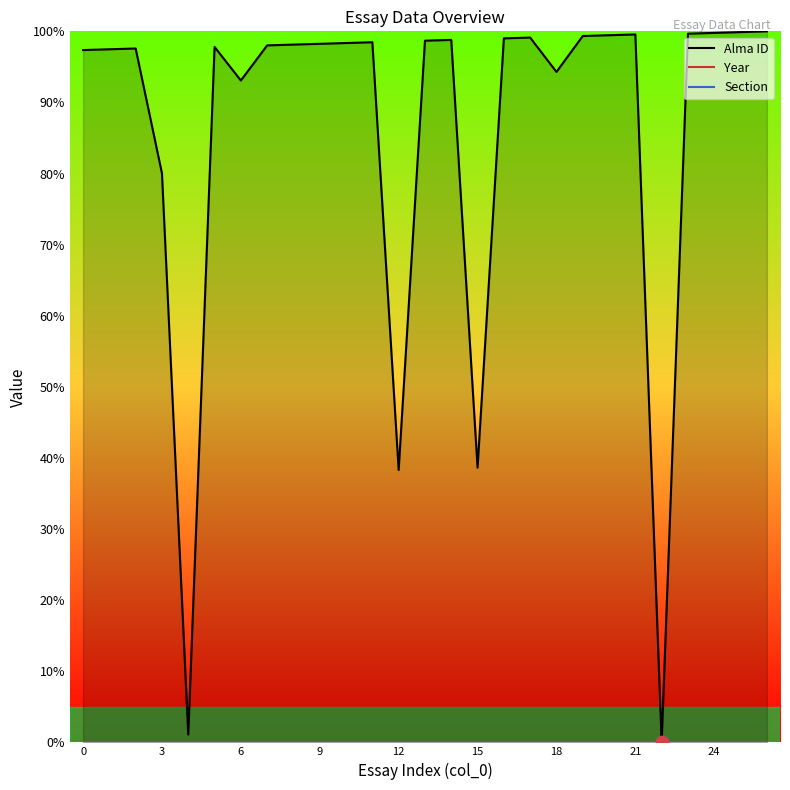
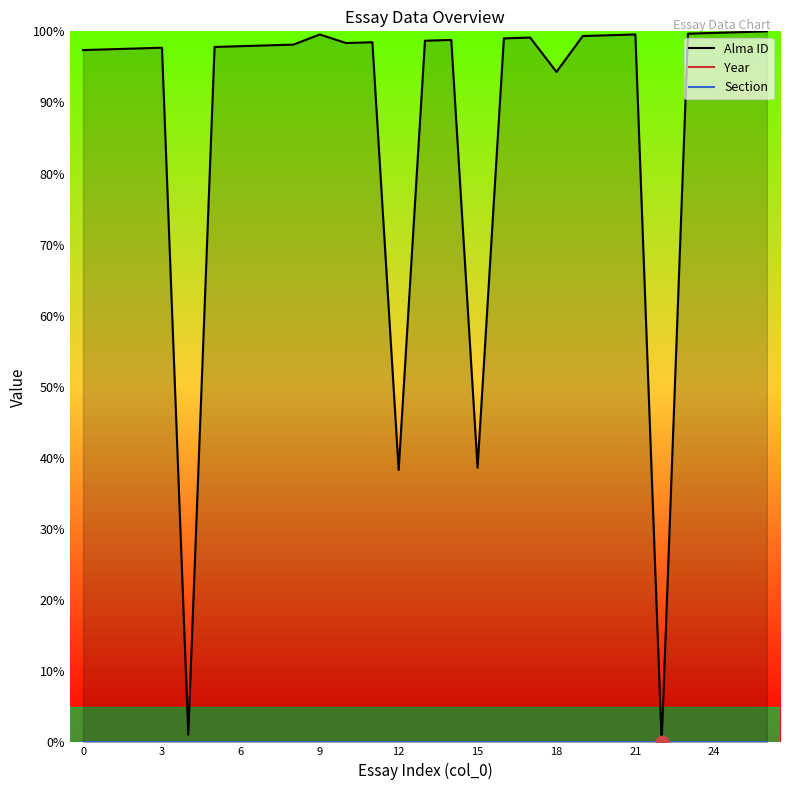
Alma ID, 3: 80% -> 98%
Alma ID, 6: 93% -> 98%
Alma ID, 9: 98% -> 100%
